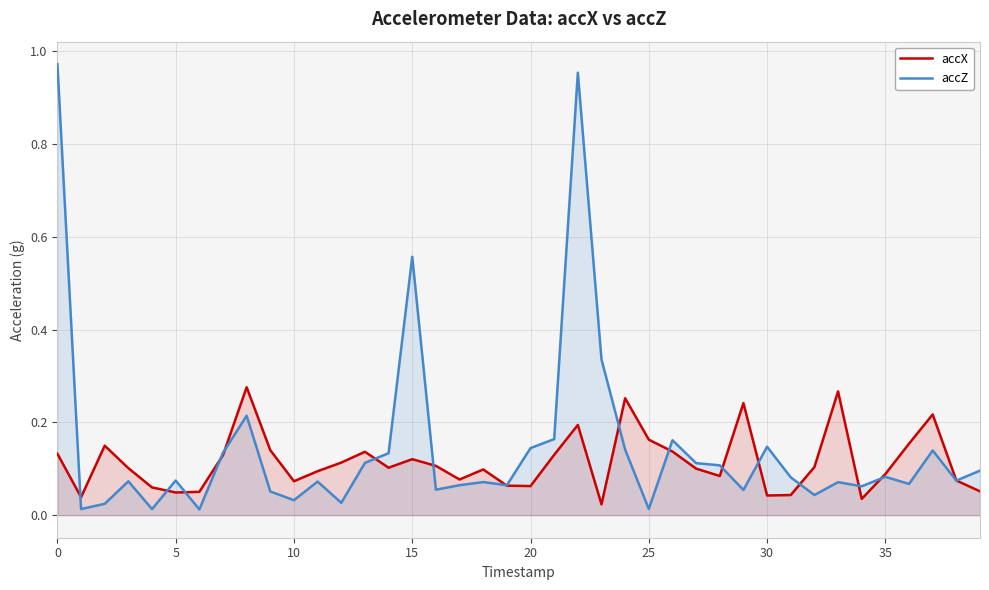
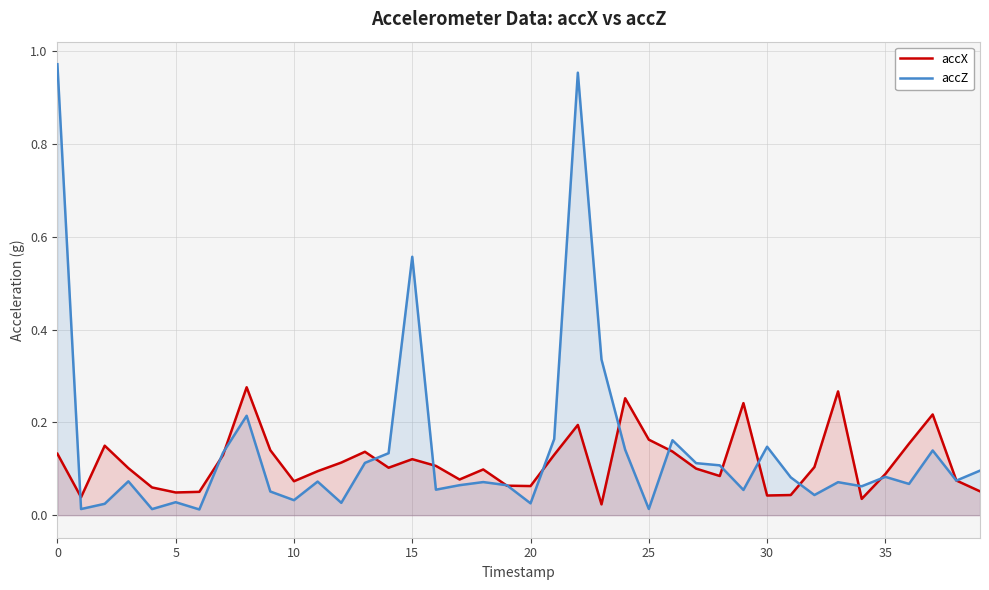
accZ, 5: 0.07 -> 0.03
accZ, 20: 0.14 -> 0.03
